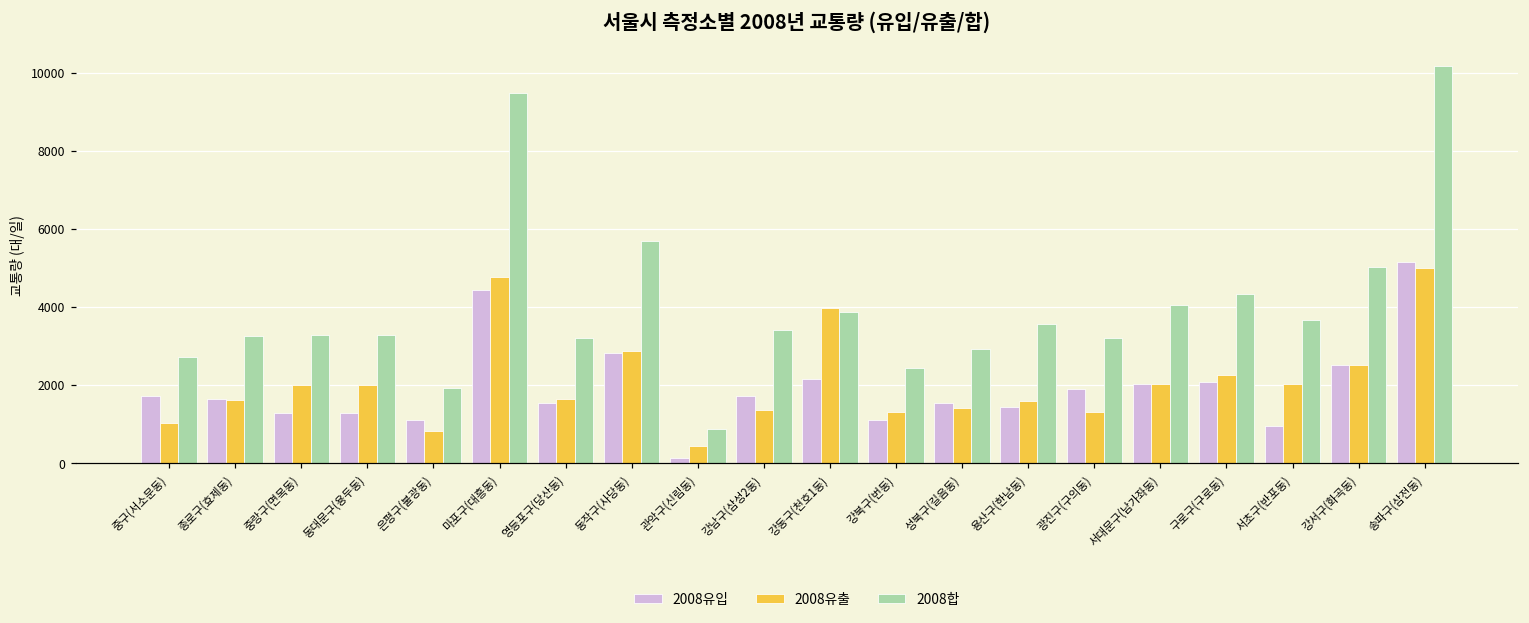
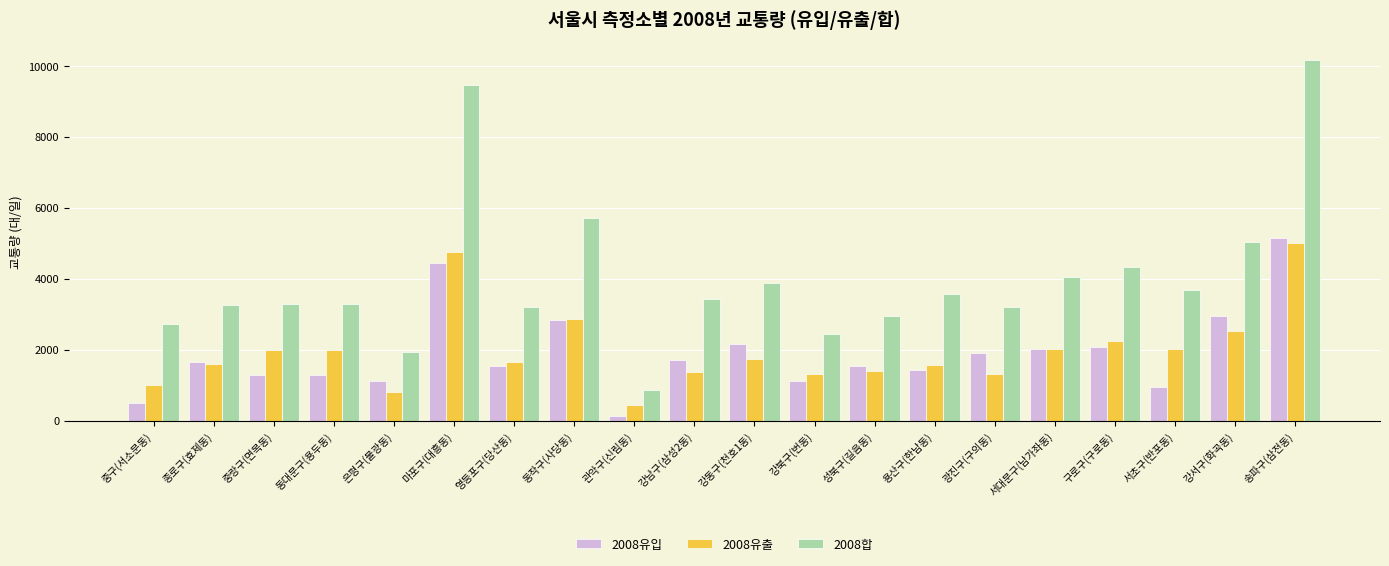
2008유입, 중구(서소문동): 1700 -> 500
2008유출, 강동구(천호1동): 4000 -> 1700
2008유입, 강서구(화곡동): 2500 -> 3000
